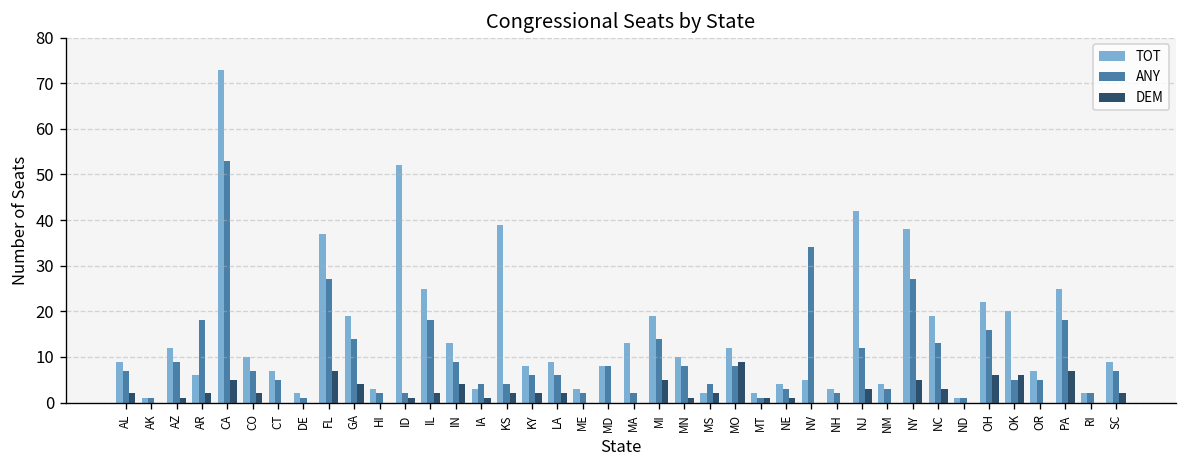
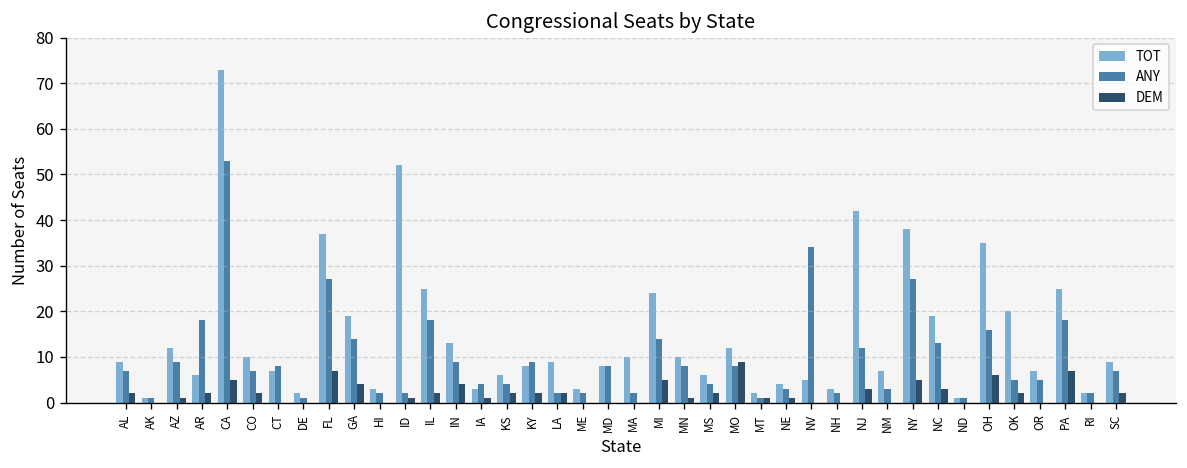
ANY, CT: 5 -> 8
TOT, KS: 39 -> 6
ANY, KY: 6 -> 9
ANY, LA: 6 -> 2
TOT, MA: 13 -> 10
TOT, MI: 19 -> 24
TOT, MS: 2 -> 6
TOT, NM: 4 -> 7
TOT, OH: 22 -> 35
DEM, OK: 6 -> 2
